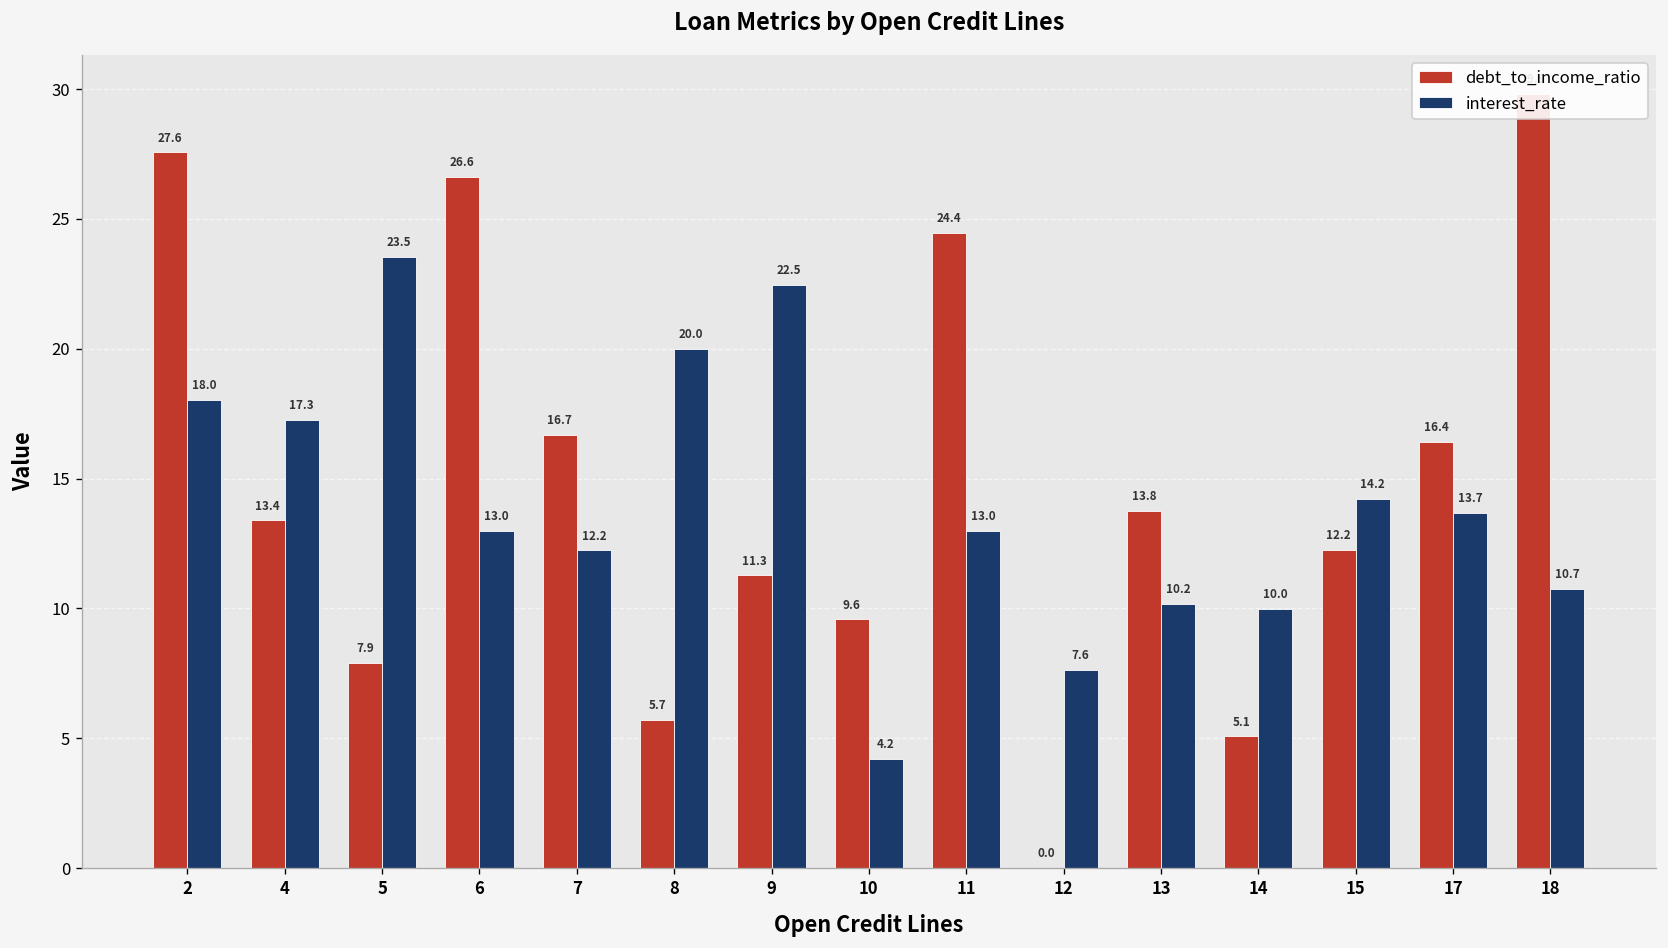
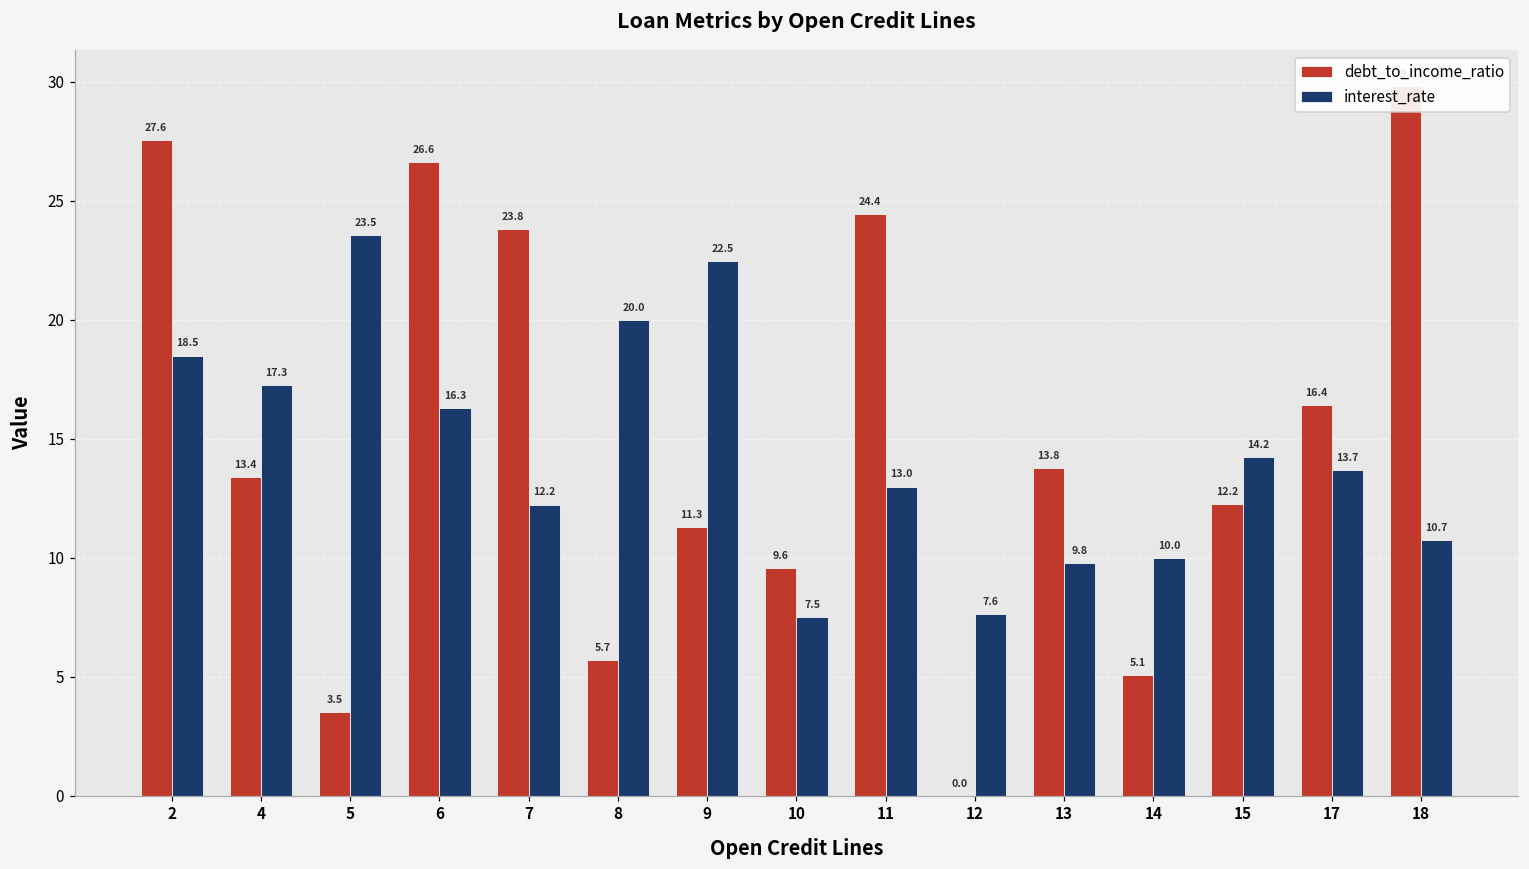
interest_rate, 2: 18.0 -> 18.5
debt_to_income_ratio, 5: 7.9 -> 3.5
interest_rate, 6: 13.0 -> 16.3
debt_to_income_ratio, 7: 16.7 -> 23.8
interest_rate, 10: 4.2 -> 7.5
interest_rate, 13: 10.2 -> 9.8
